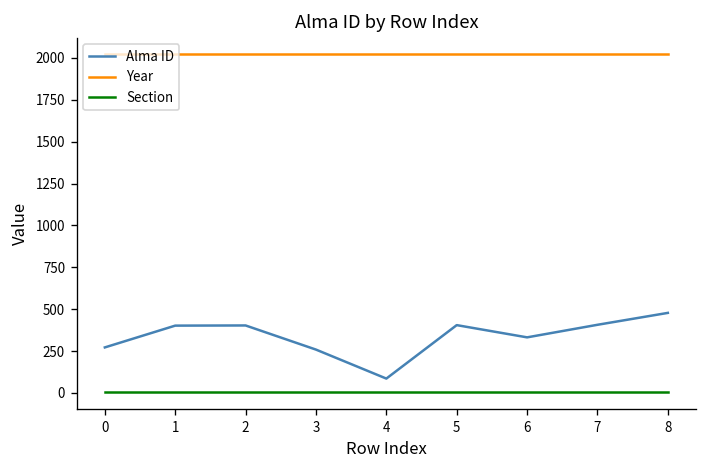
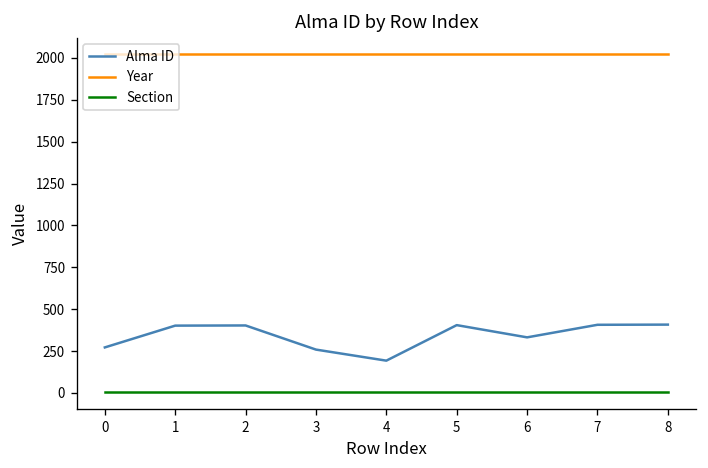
Alma ID, 4: 90 -> 190
Alma ID, 8: 480 -> 410
